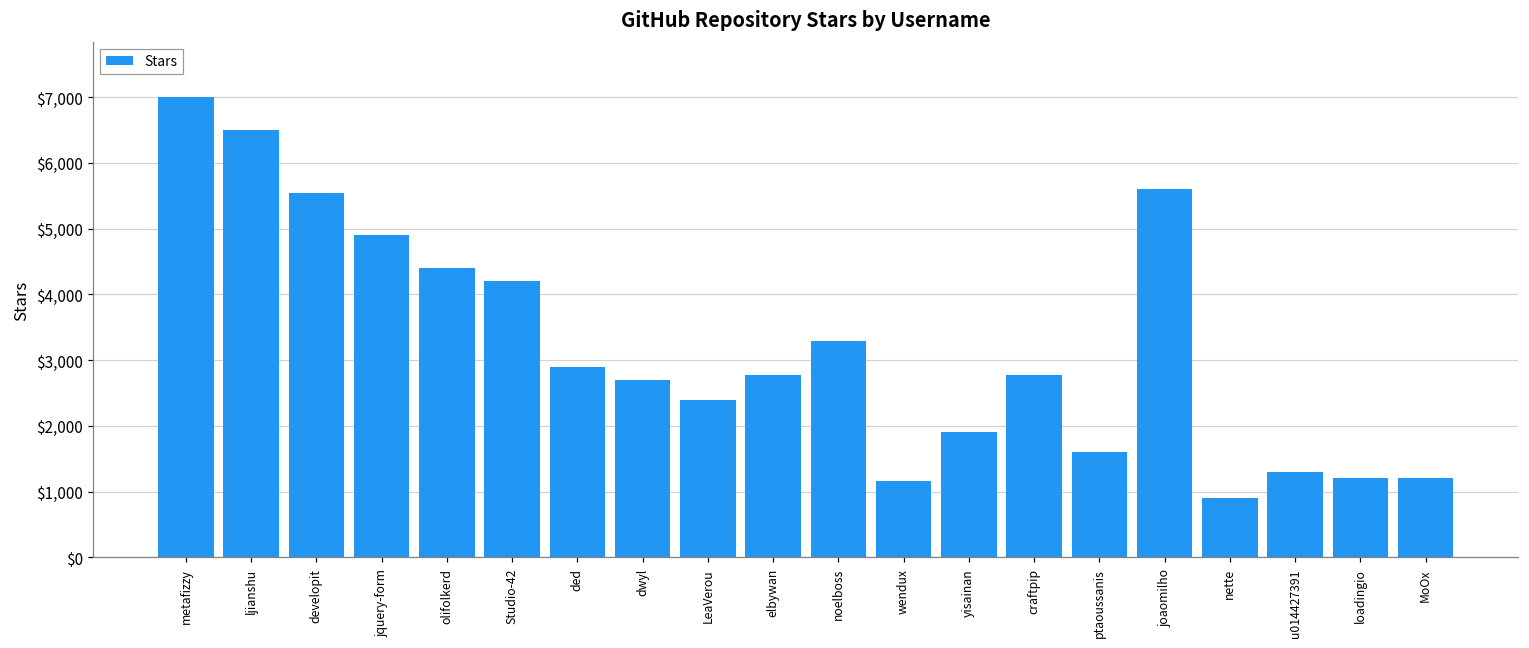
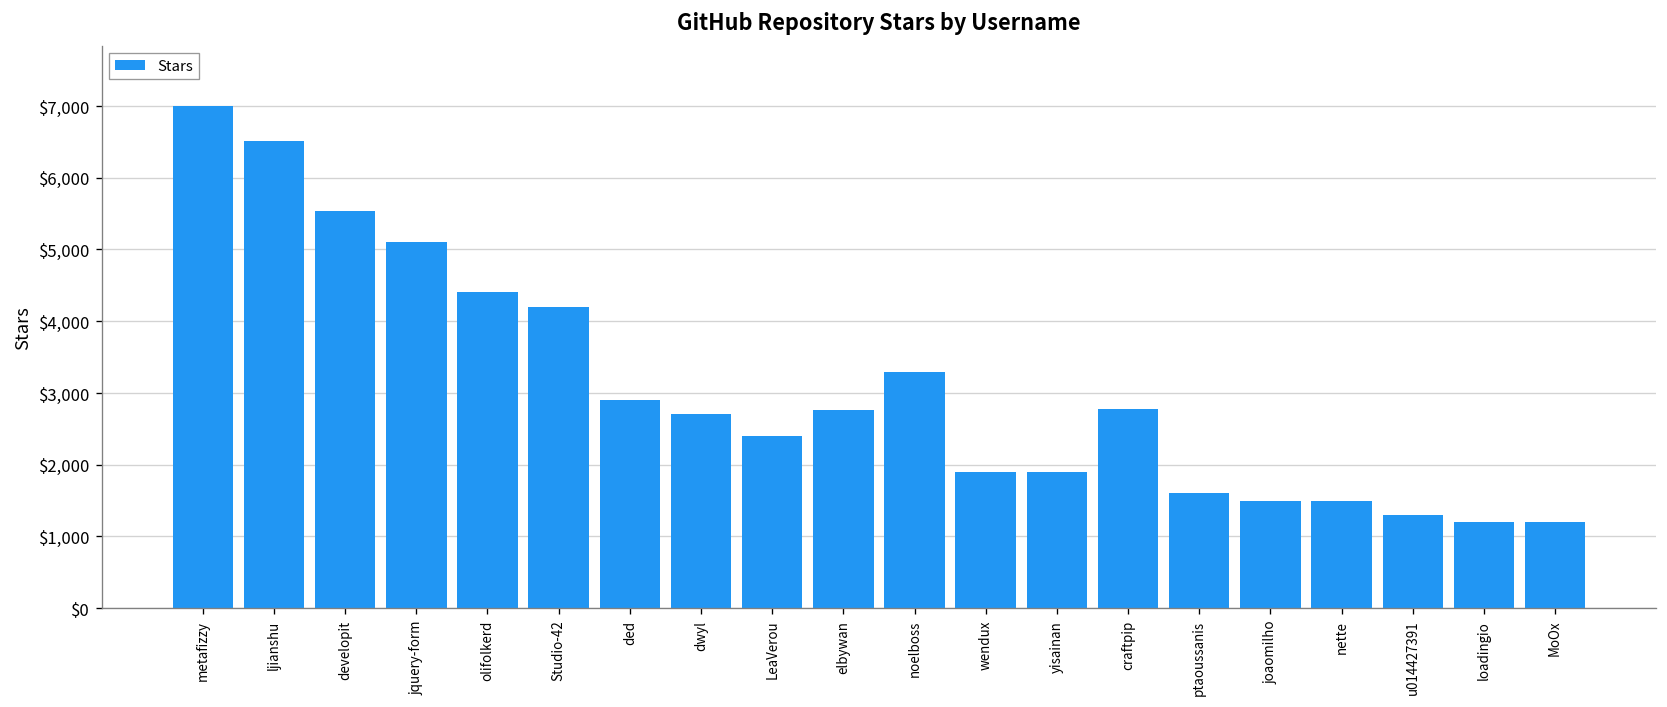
jquery-form: $4,900 -> $5,100
wendux: $1,200 -> $1,900
joaomilho: $5,600 -> $1,500
nette: $900 -> $1,500
